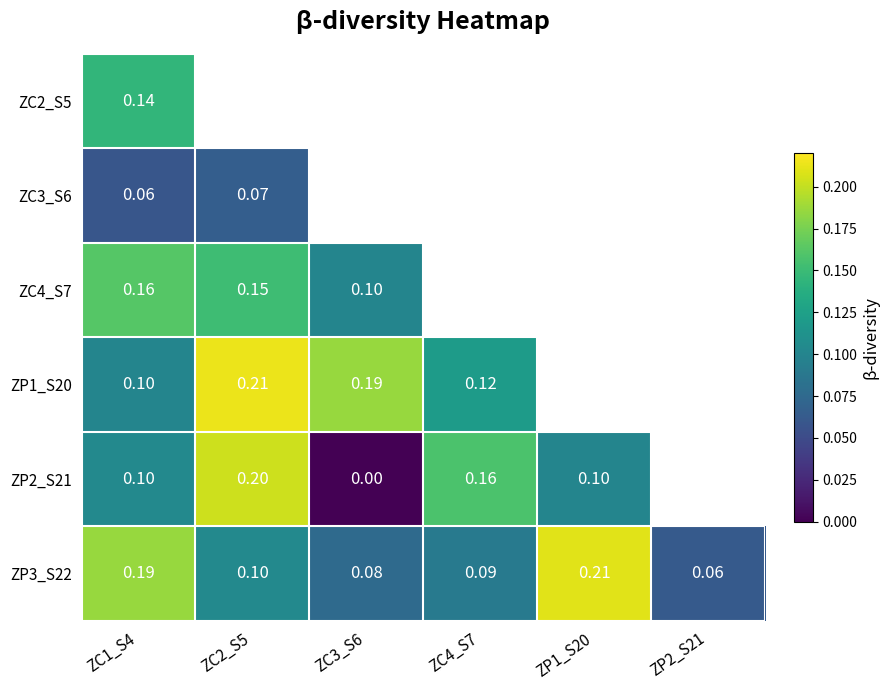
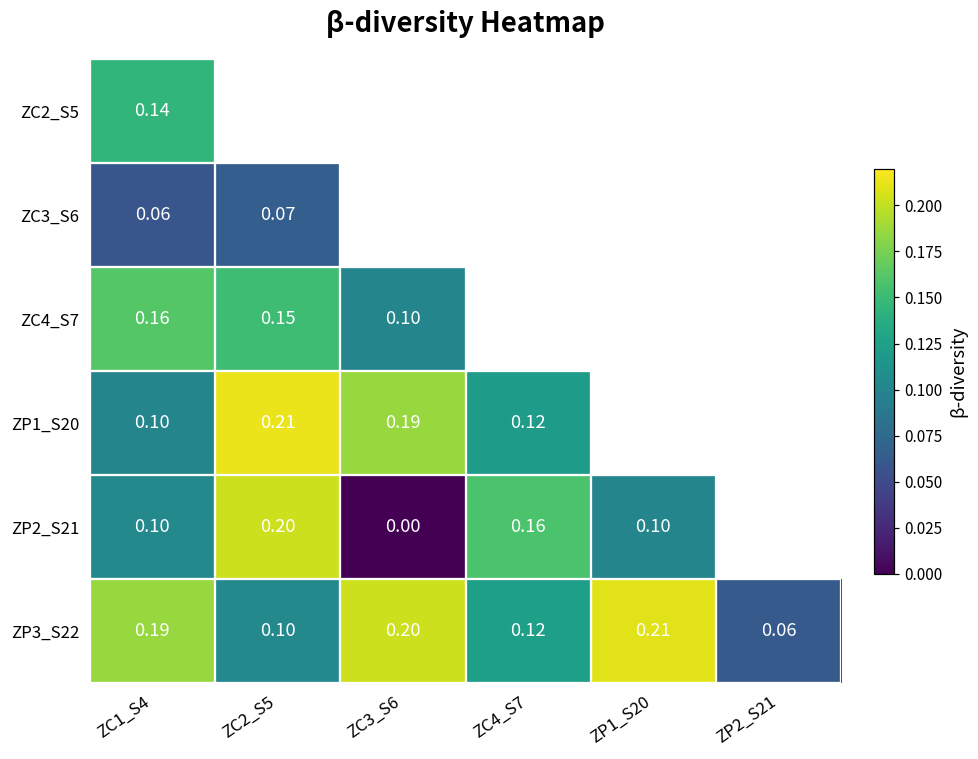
ZP3_S22, ZC3_S6: 0.08 -> 0.20
ZP3_S22, ZC4_S7: 0.09 -> 0.12
